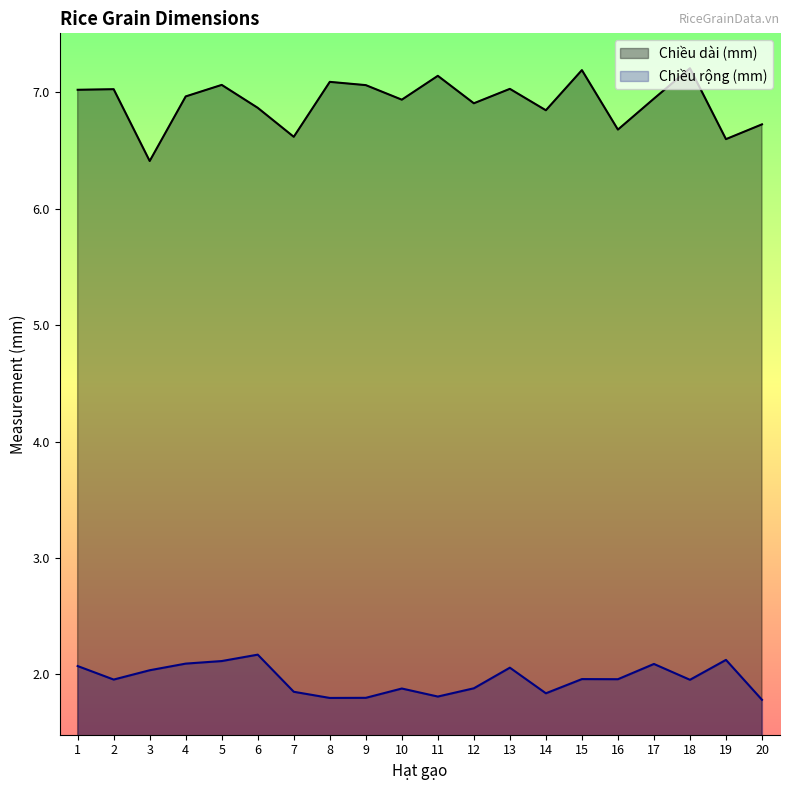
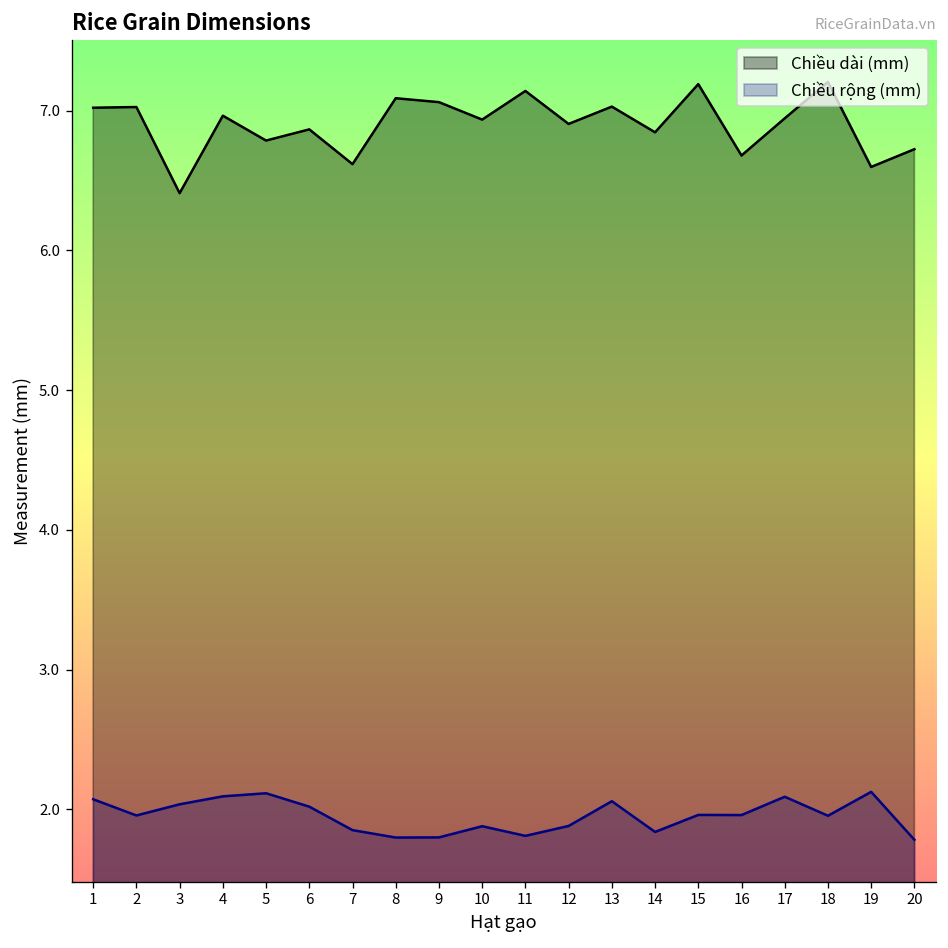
Chiều dài (mm), 5: 7.06 -> 6.79
Chiều rộng (mm), 6: 2.17 -> 2.02
